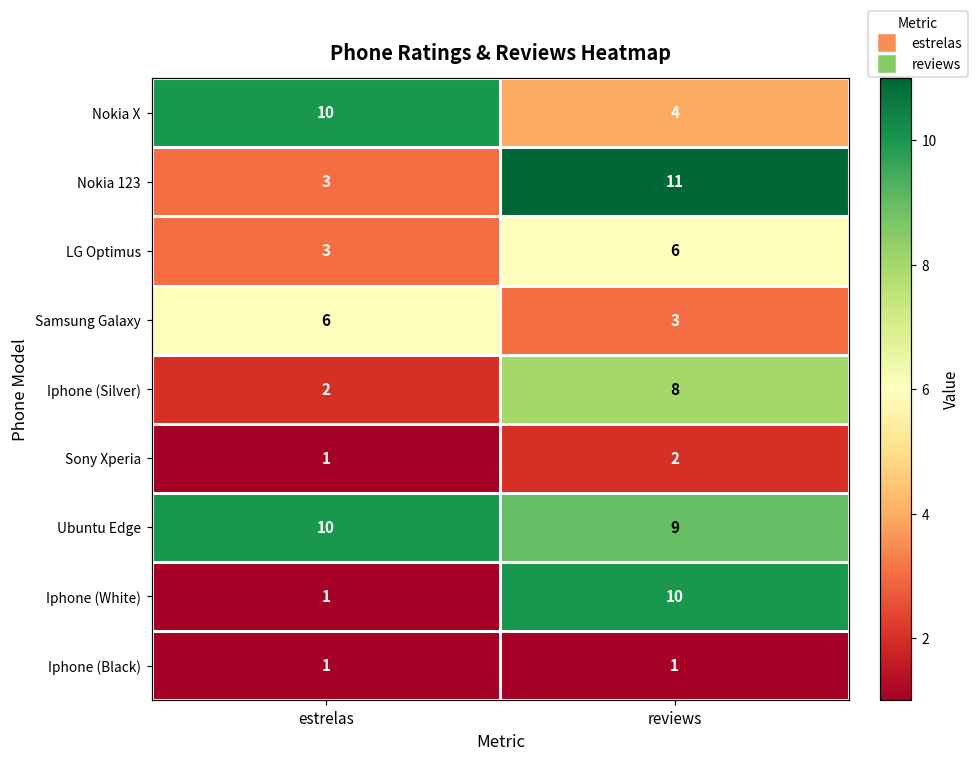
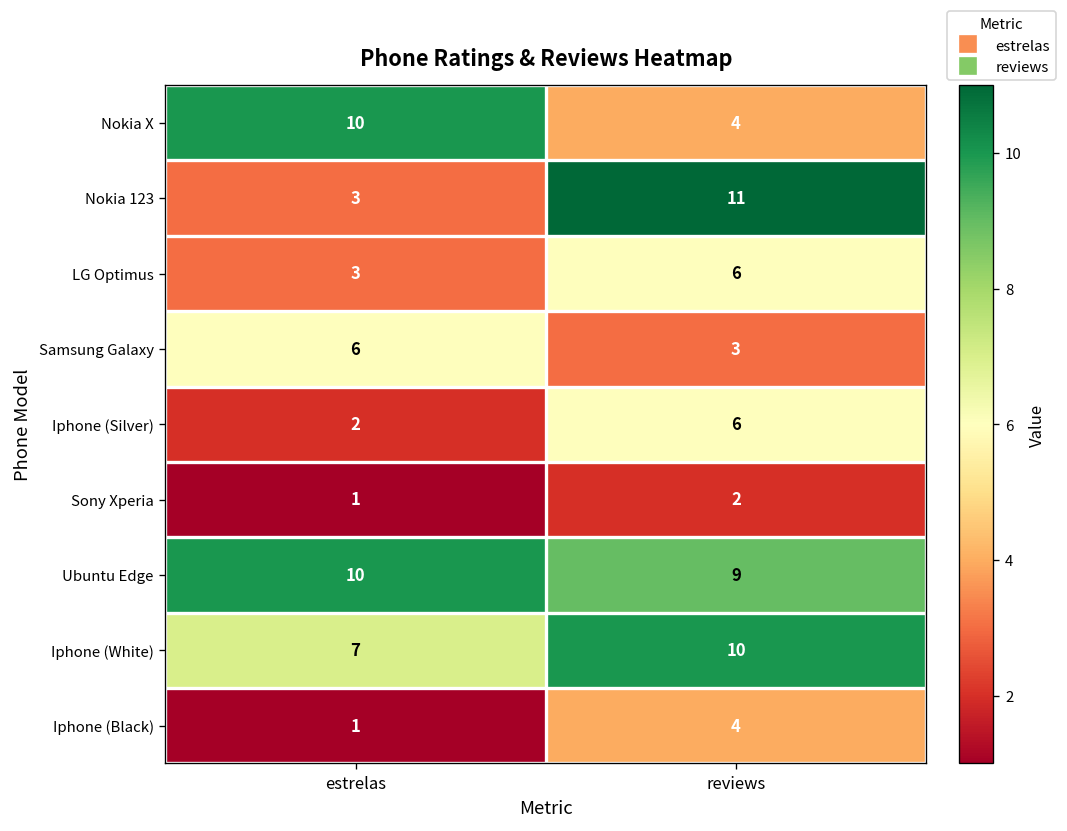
Iphone (Silver), reviews: 8 -> 6
Iphone (White), estrelas: 1 -> 7
Iphone (Black), reviews: 1 -> 4
